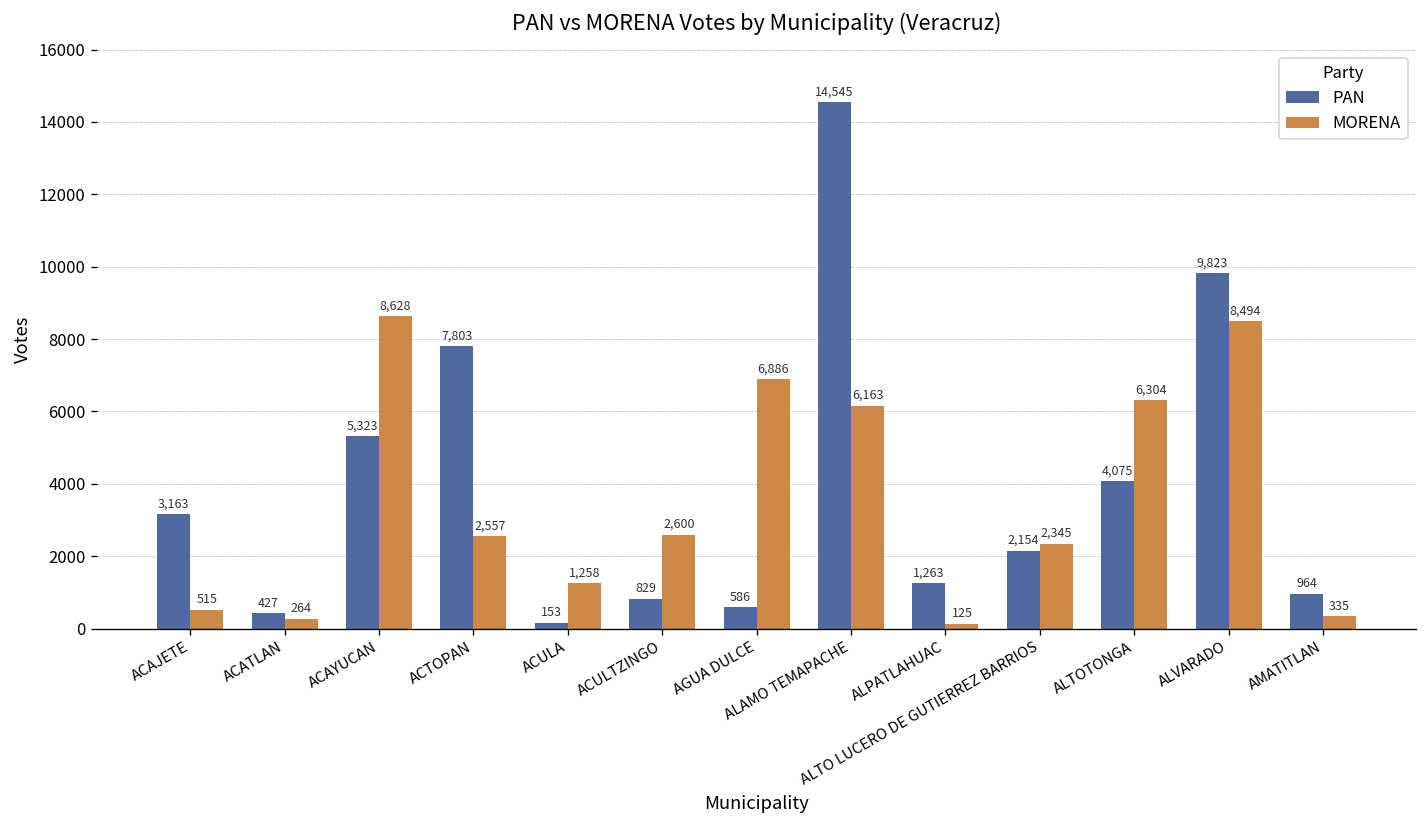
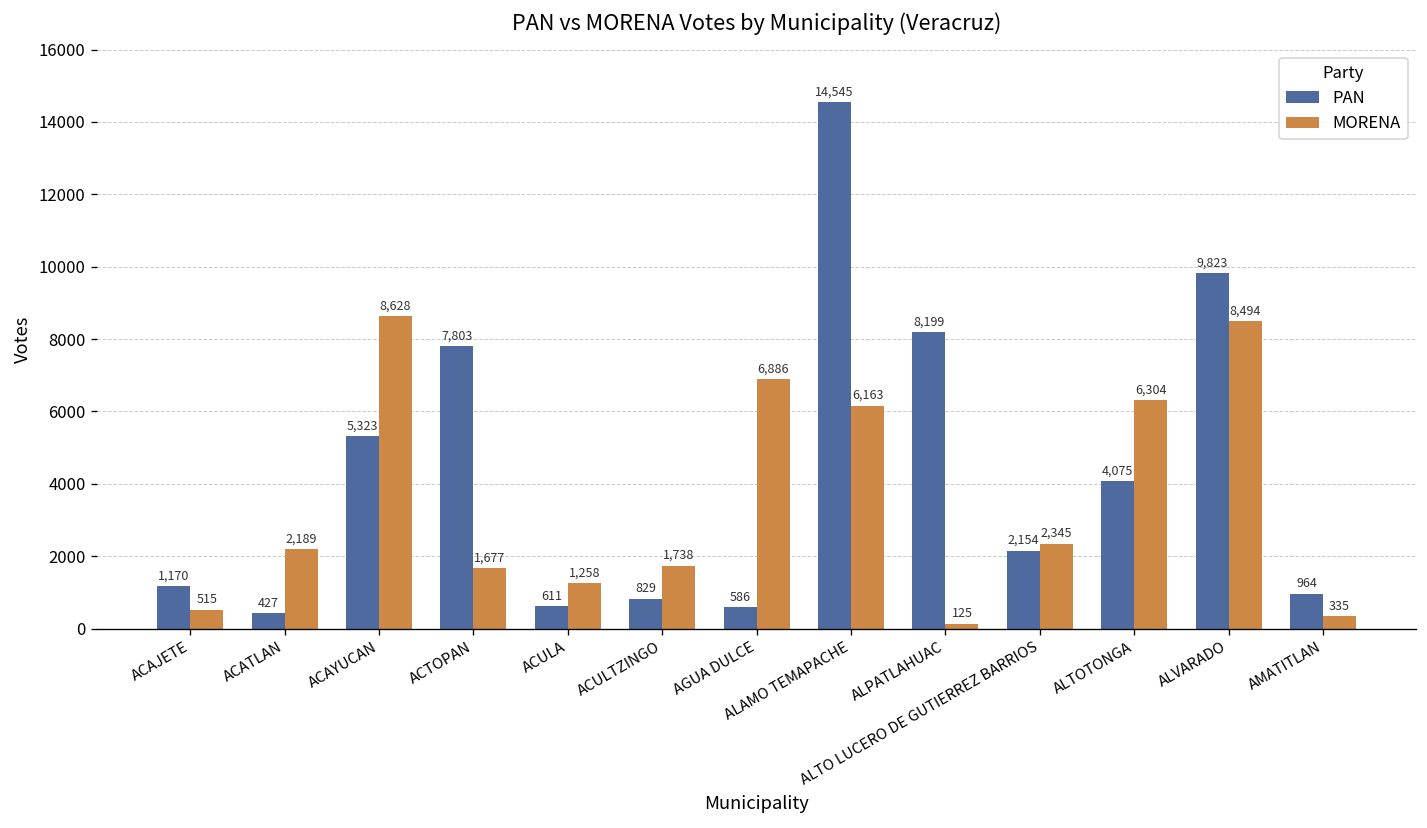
PAN, ACAJETE: 3,163 -> 1,170
MORENA, ACATLAN: 264 -> 2,189
MORENA, ACTOPAN: 2,557 -> 1,677
PAN, ACULA: 153 -> 611
MORENA, ACULTZINGO: 2,600 -> 1,738
PAN, ALPATLAHUAC: 1,263 -> 8,199
